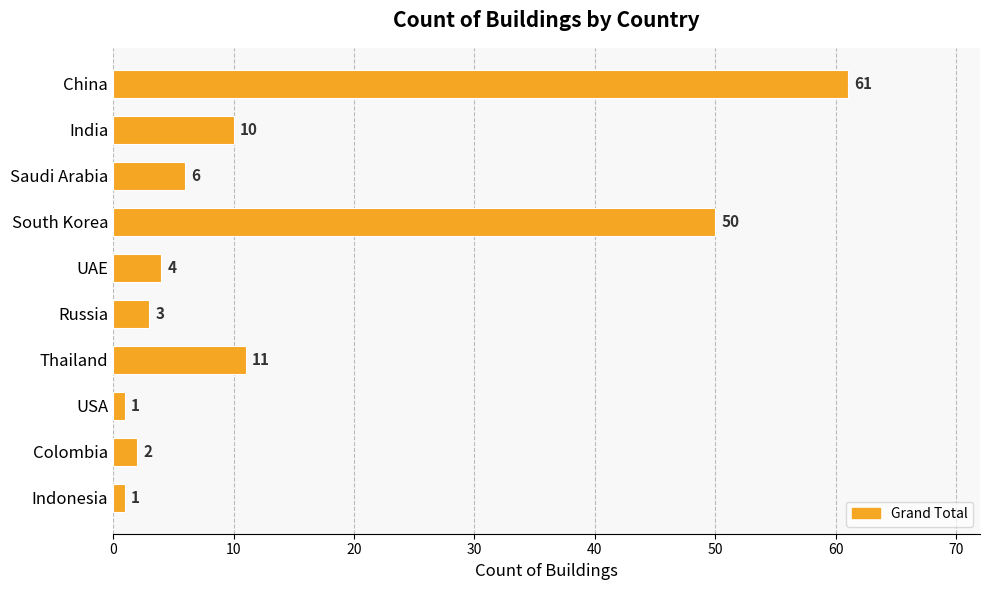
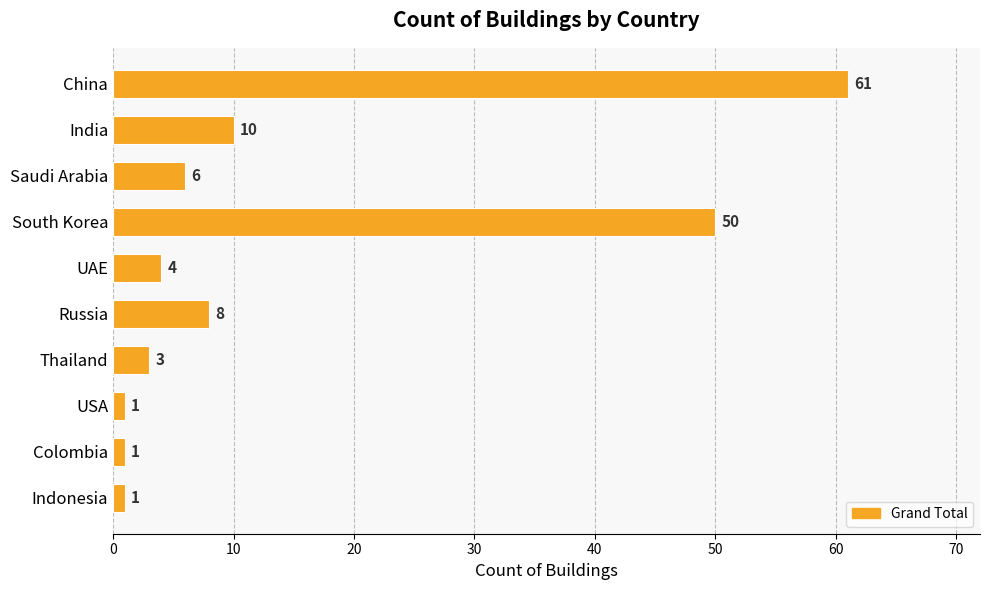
Russia: 3 -> 8
Thailand: 11 -> 3
Colombia: 2 -> 1
